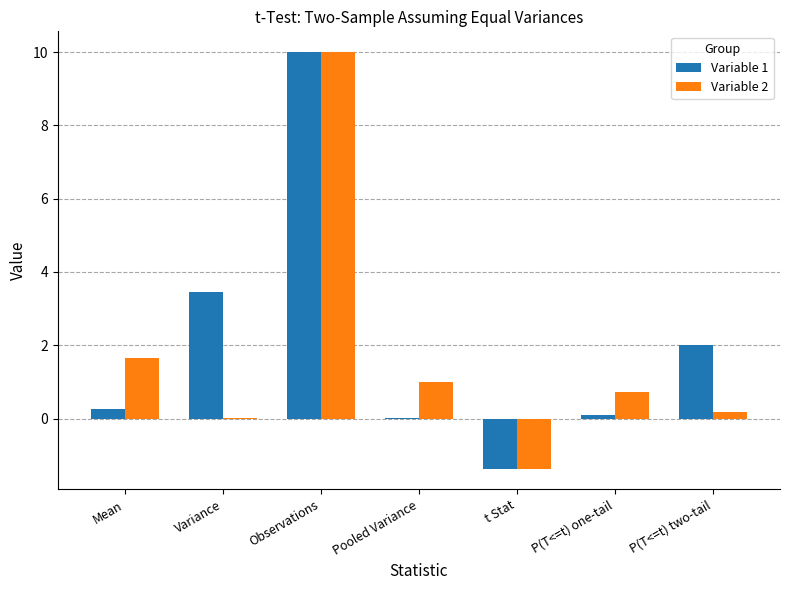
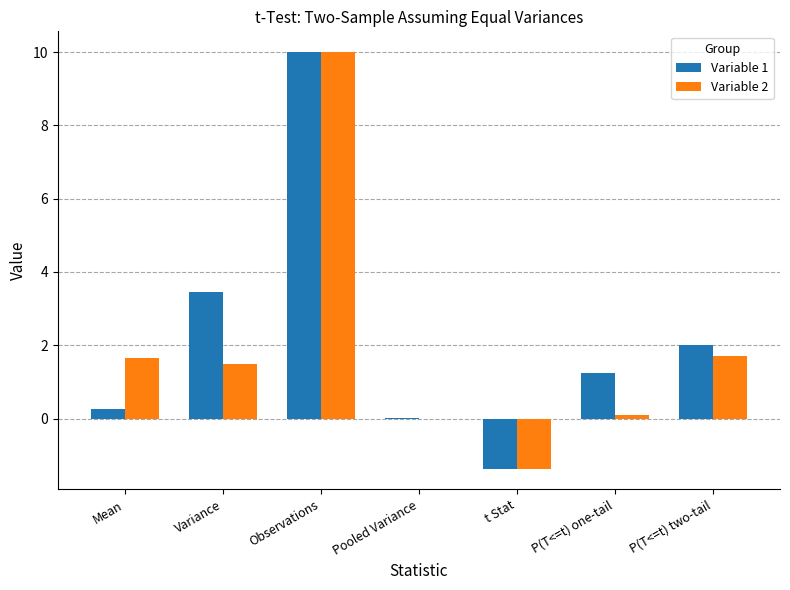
Variable 2, Variance: 0.0 -> 1.5
Variable 2, Pooled Variance: 1 -> 0
Variable 1, P(T<=t) one-tail: 0.1 -> 1.2
Variable 2, P(T<=t) one-tail: 0.7 -> 0.1
Variable 2, P(T<=t) two-tail: 0.2 -> 1.7
